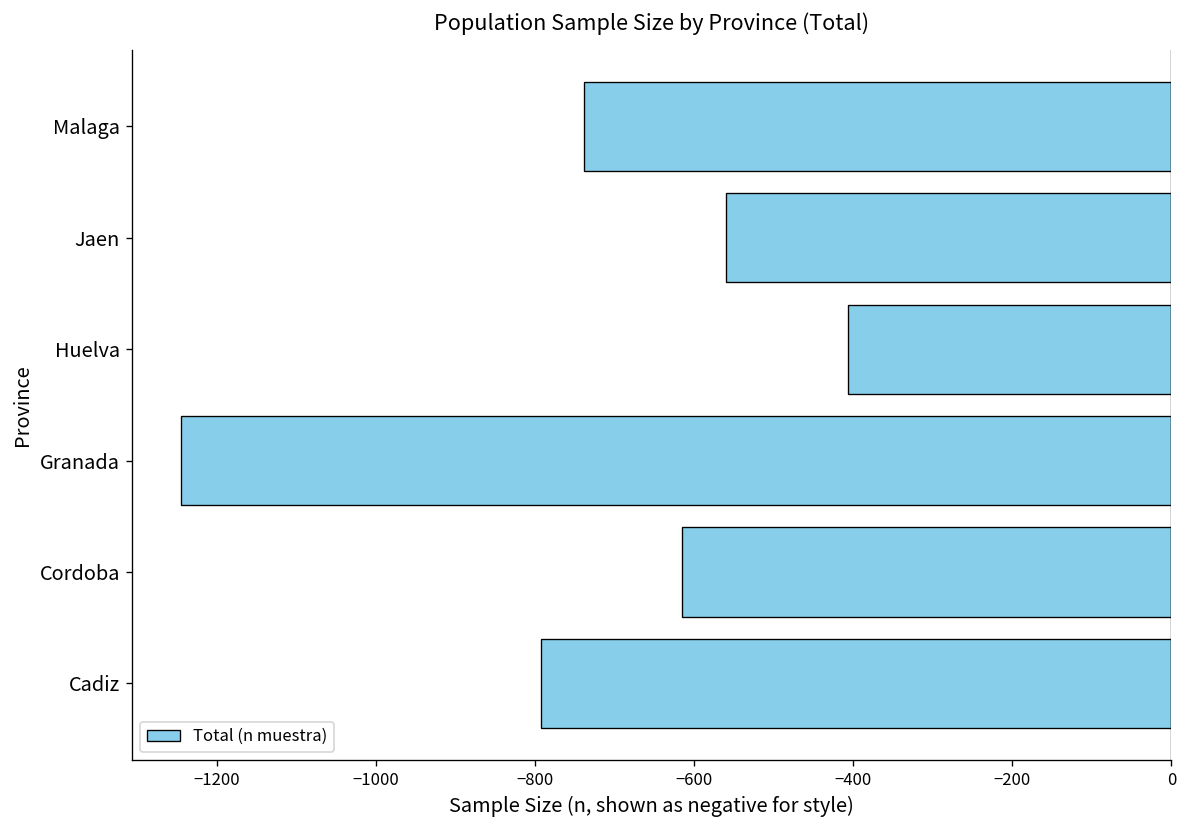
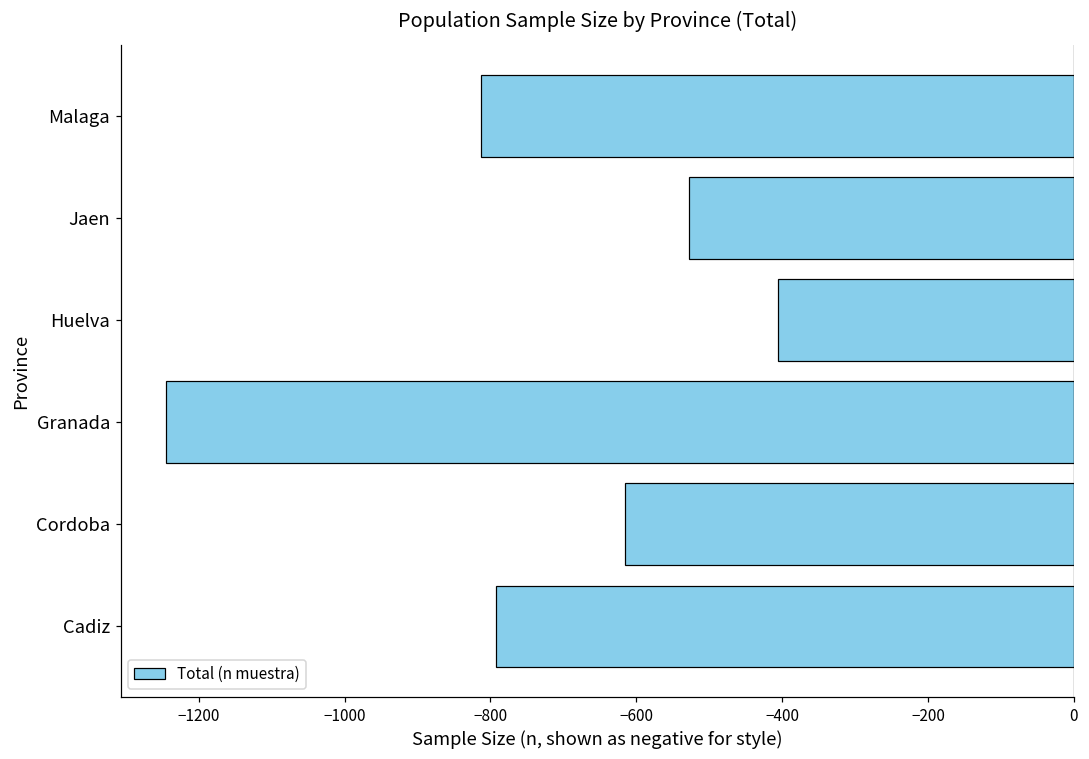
Malaga: -740 -> -810
Jaen: -560 -> -530
